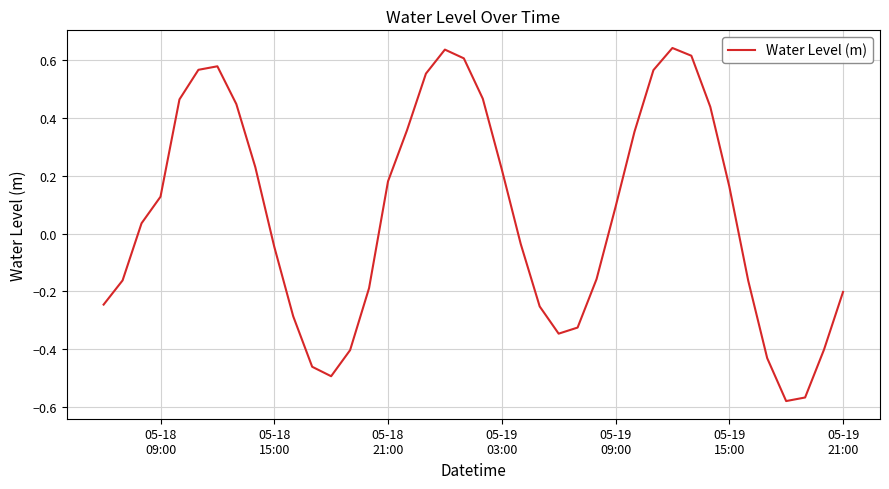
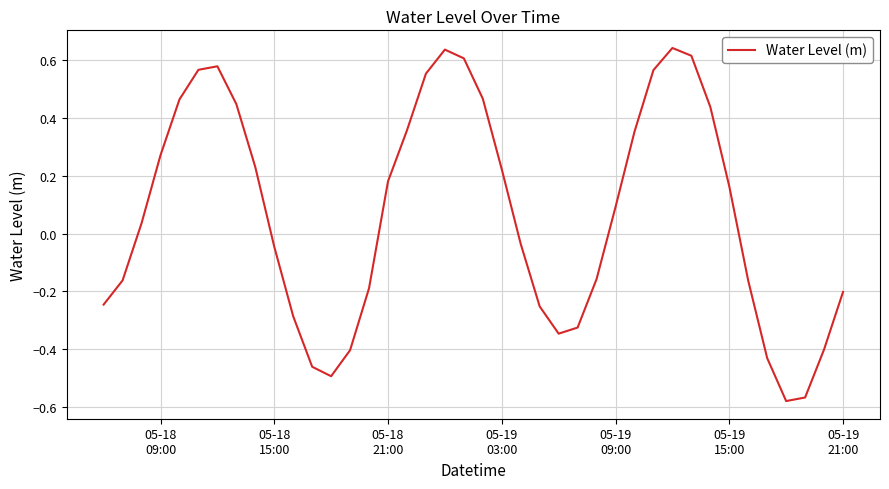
05-18 09:00: 0.13 -> 0.27
